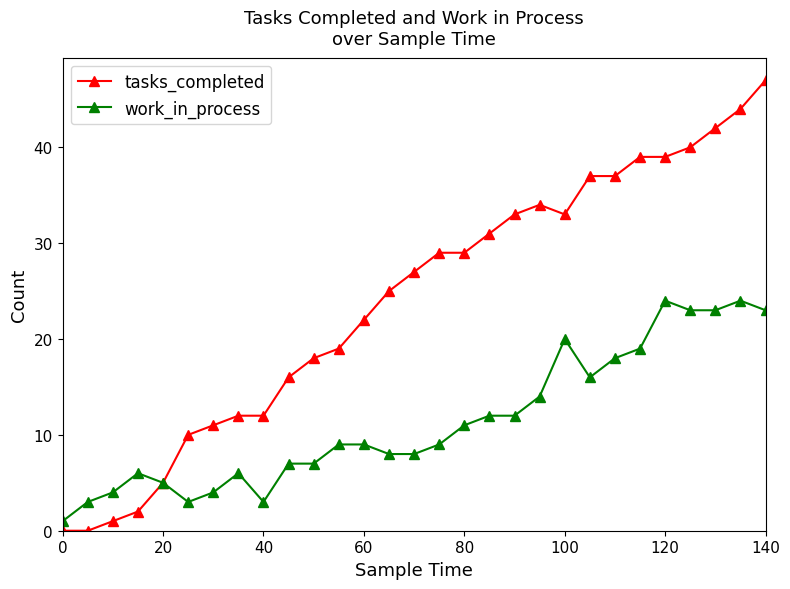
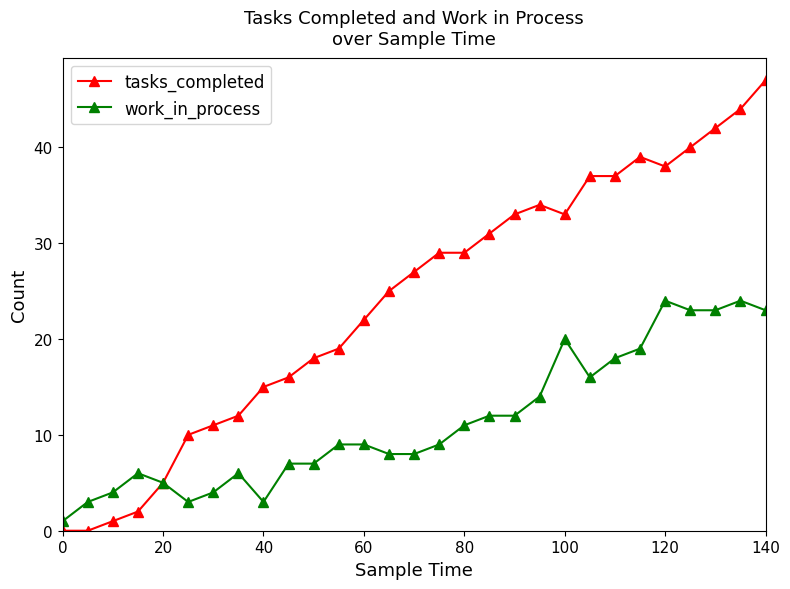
tasks_completed, 40: 12 -> 15
tasks_completed, 120: 39 -> 38
